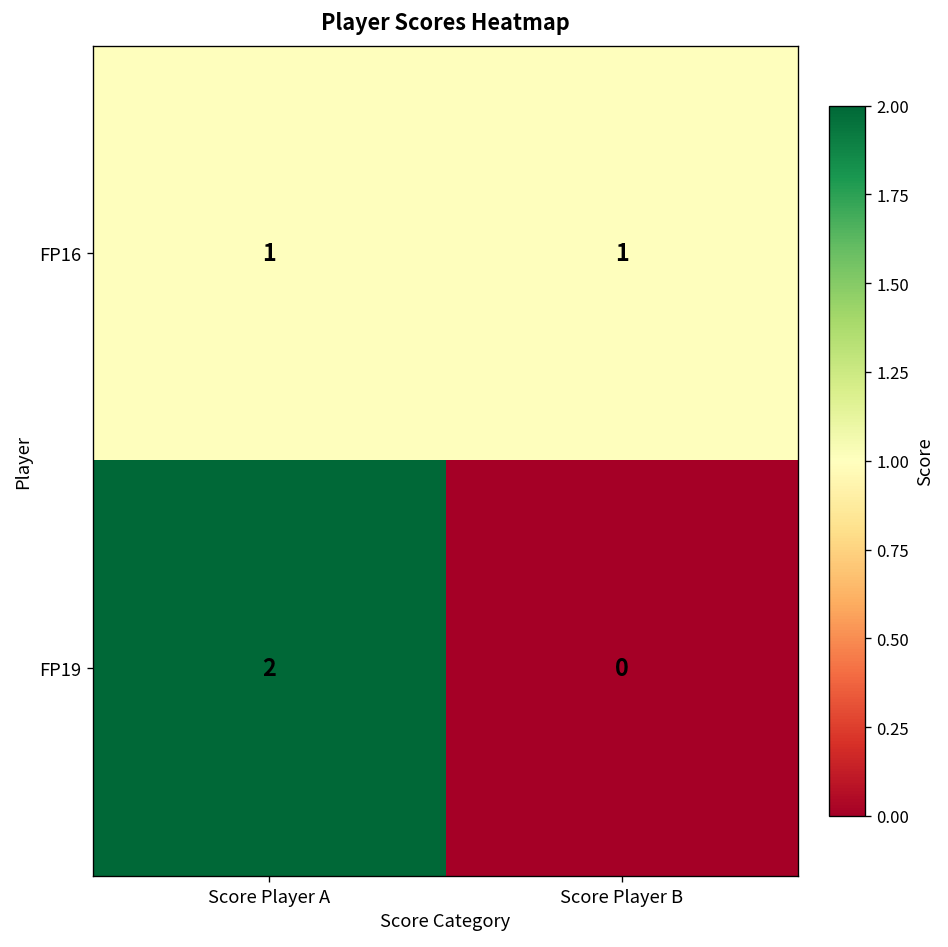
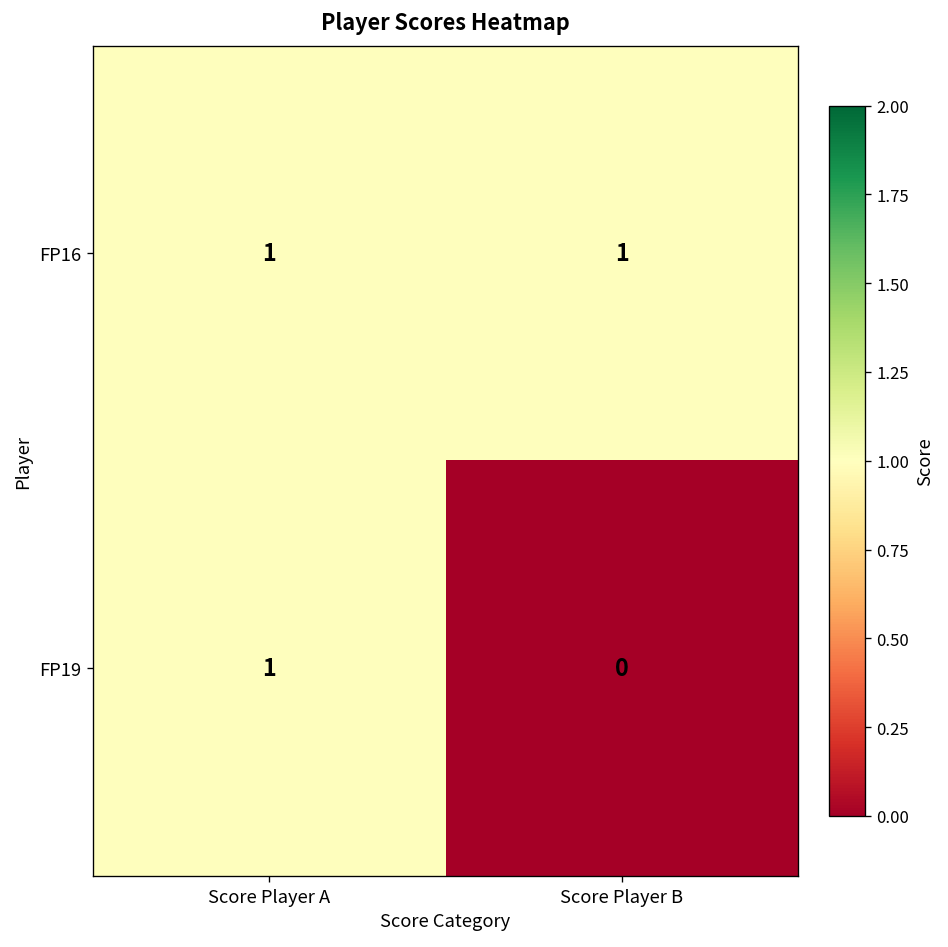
FP19, Score Player A: 2 -> 1
